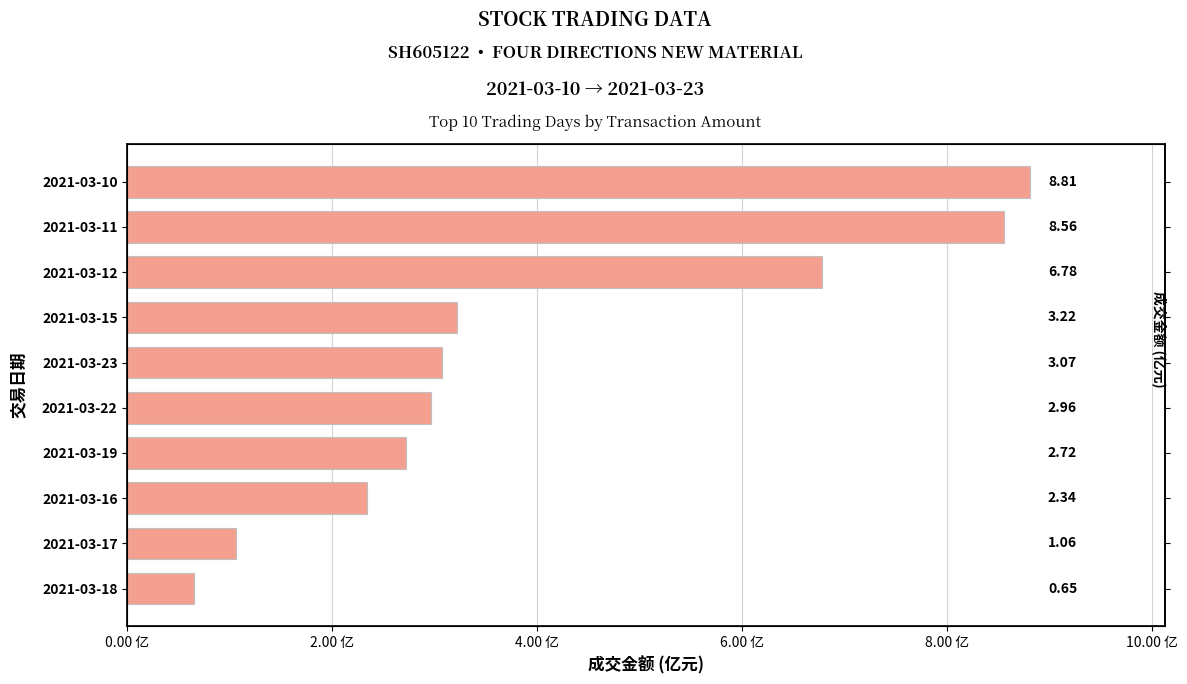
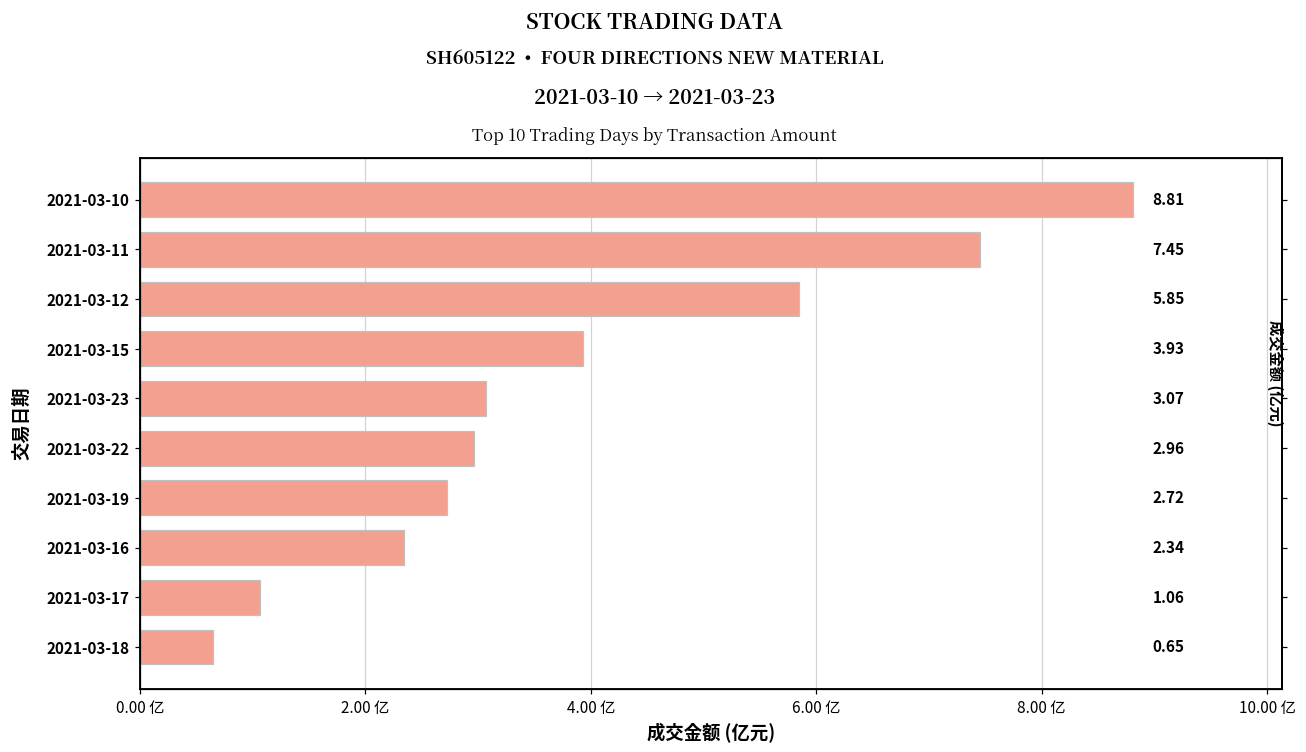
2021-03-11: 8.56 -> 7.45
2021-03-12: 6.78 -> 5.85
2021-03-15: 3.22 -> 3.93
